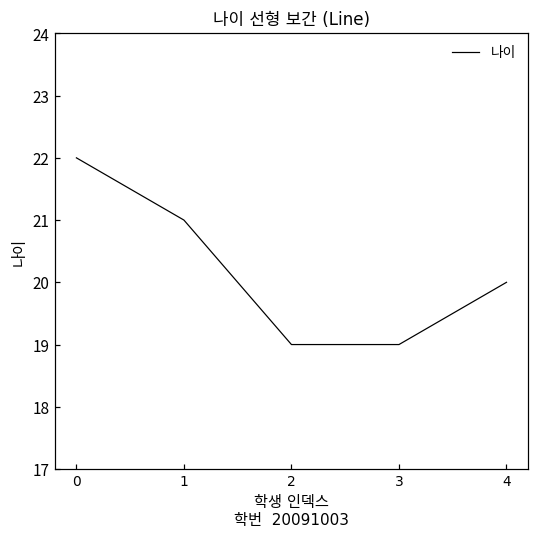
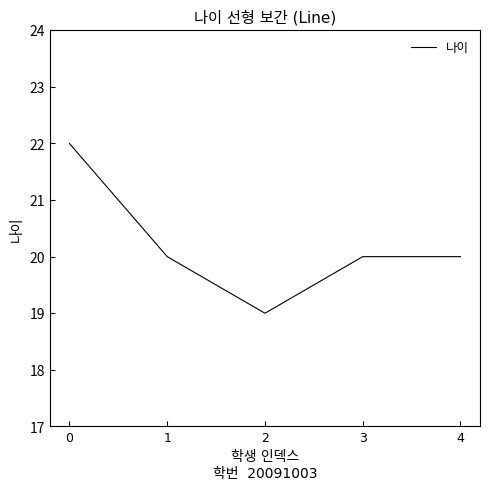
1: 21 -> 20
3: 19 -> 20
